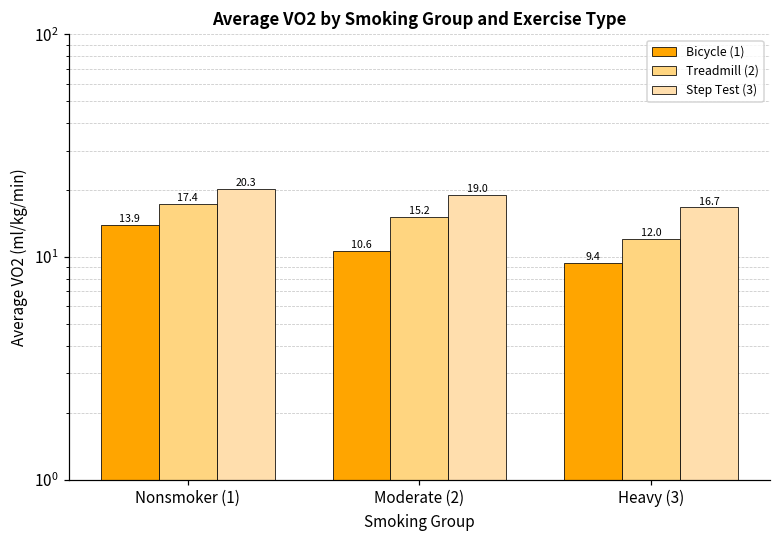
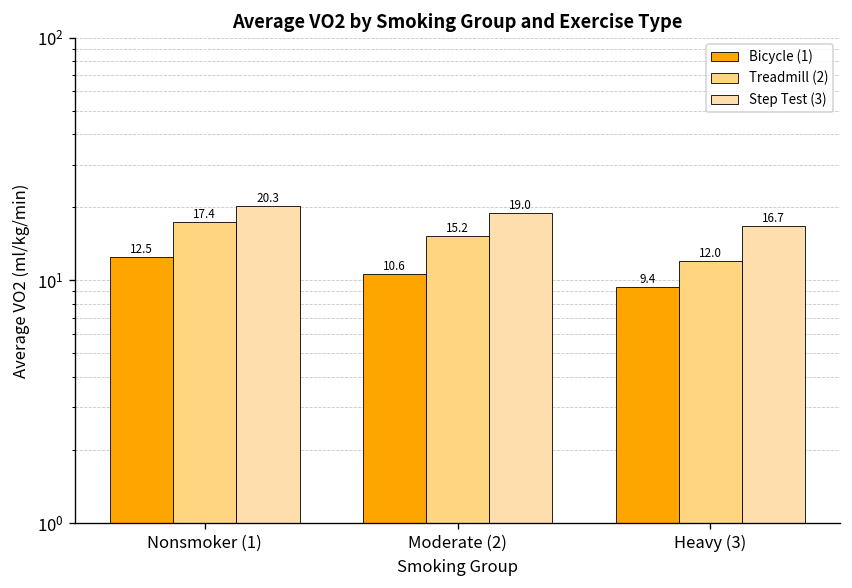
Bicycle (1), Nonsmoker (1): 13.9 -> 12.5
